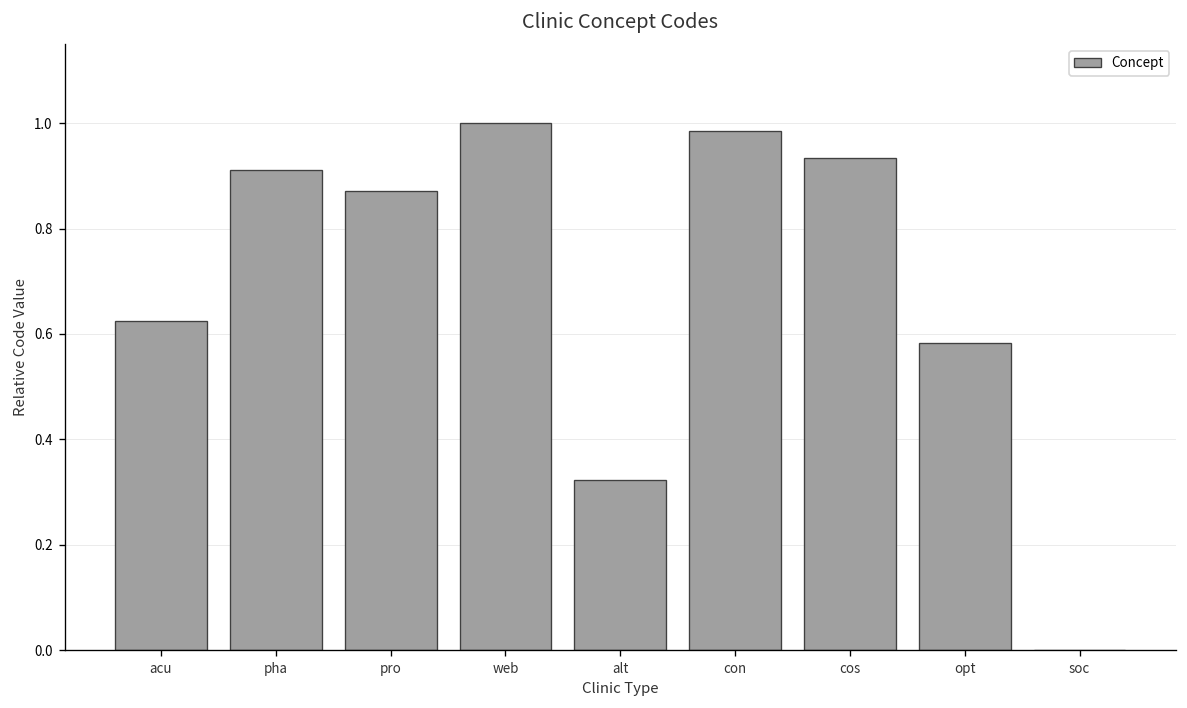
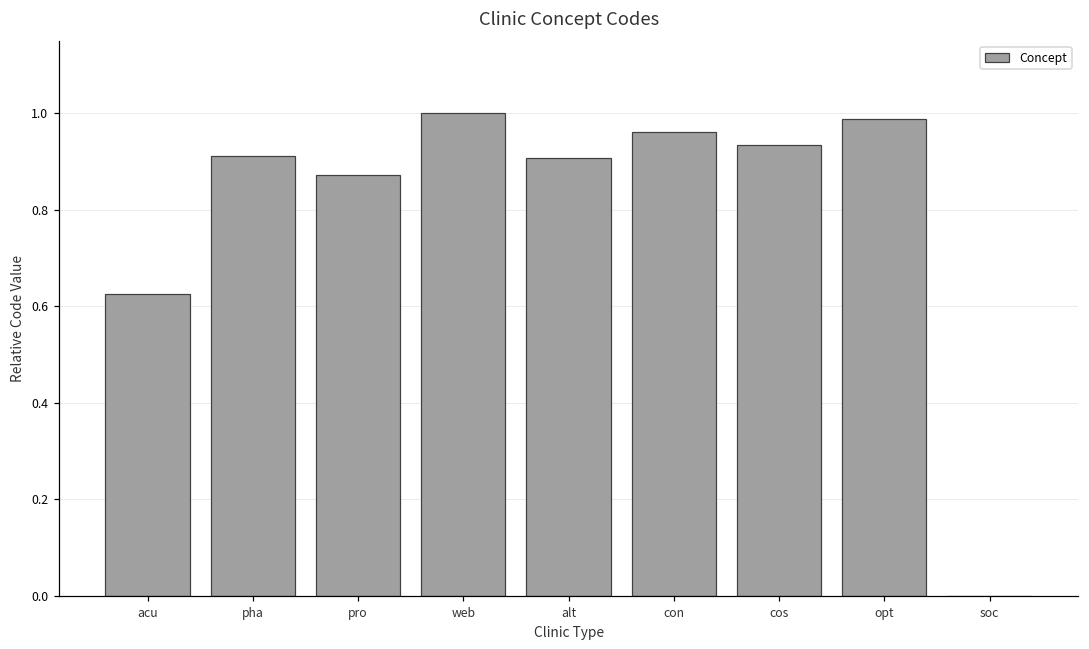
alt: 0.32 -> 0.91
con: 0.99 -> 0.96
opt: 0.58 -> 0.99
